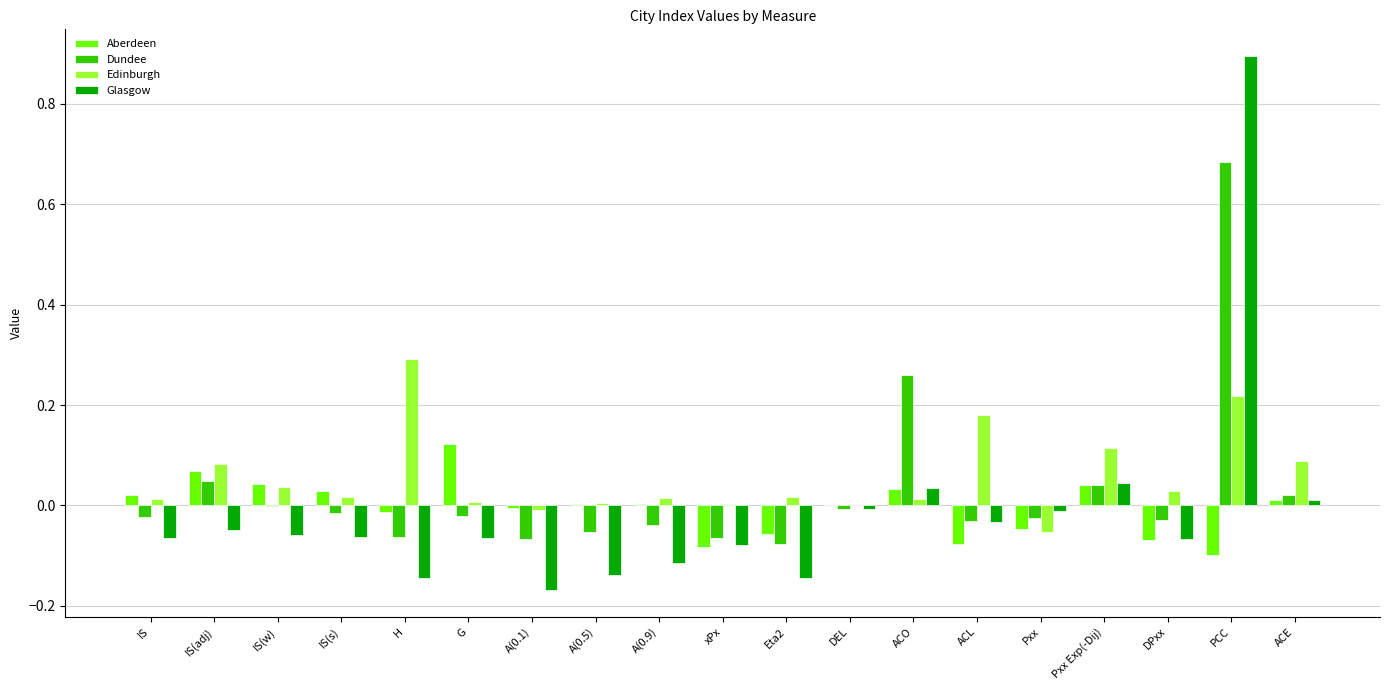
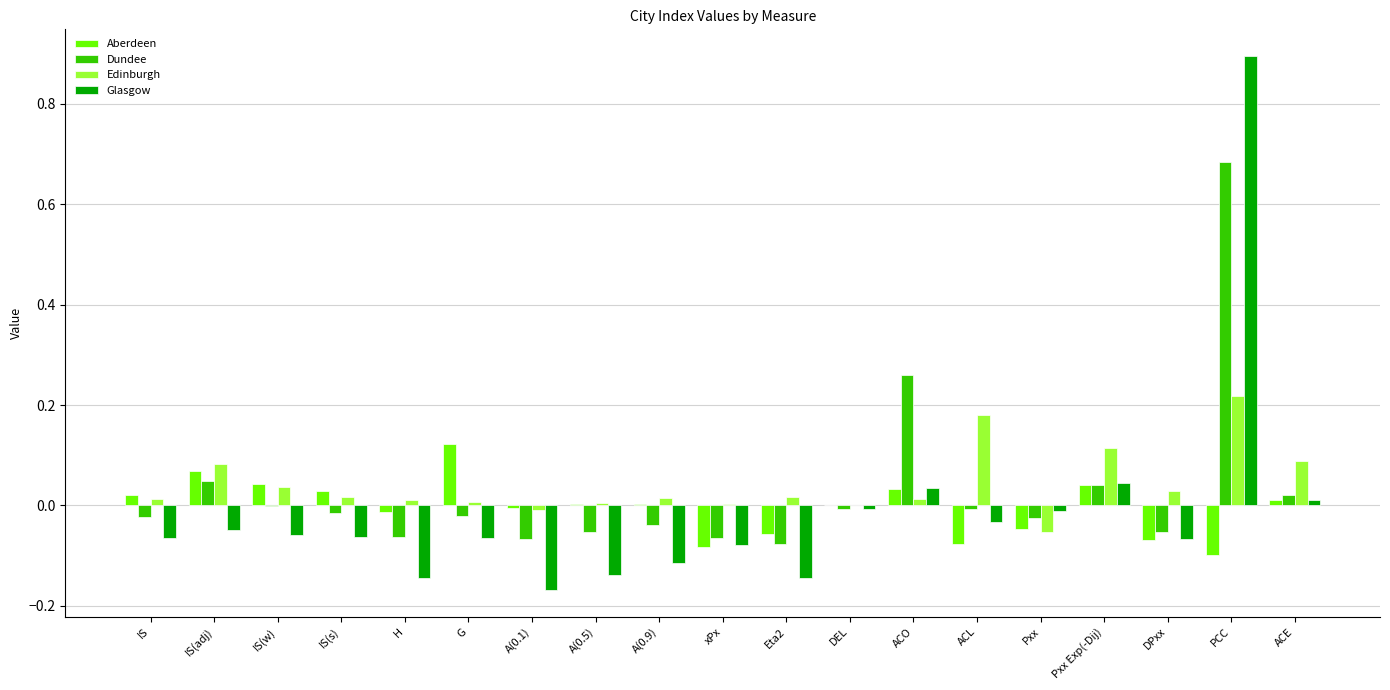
Edinburgh, H: 0.29 -> 0.01
Dundee, ACL: -0.03 -> -0.01
Dundee, DPxx: -0.03 -> -0.05
